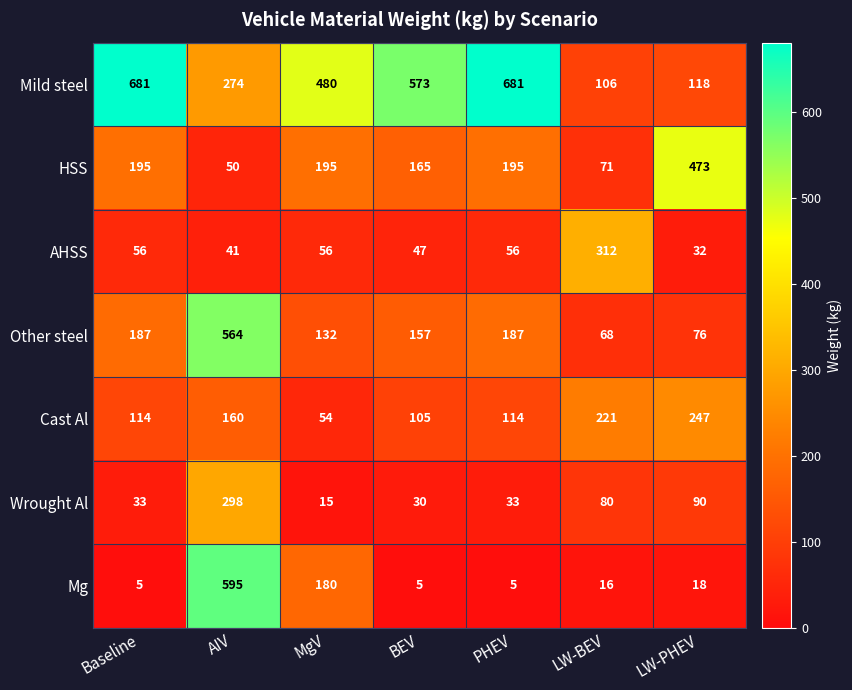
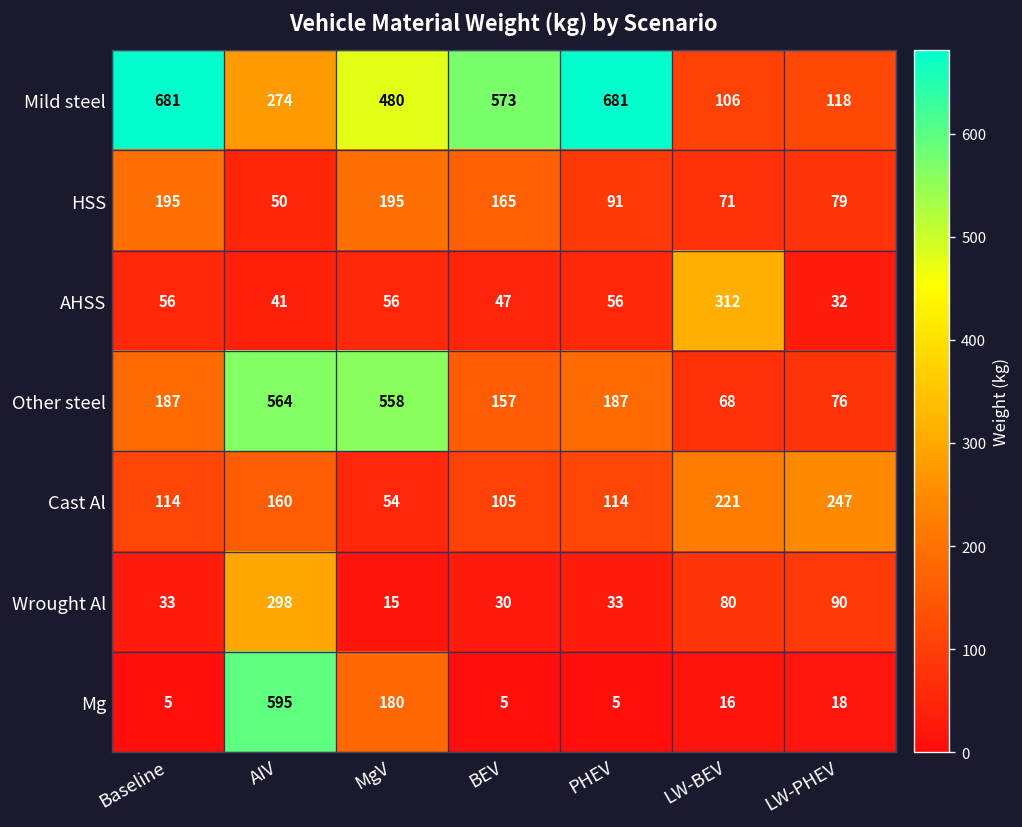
HSS, PHEV: 195 -> 91
HSS, LW-PHEV: 473 -> 79
Other steel, MgV: 132 -> 558
